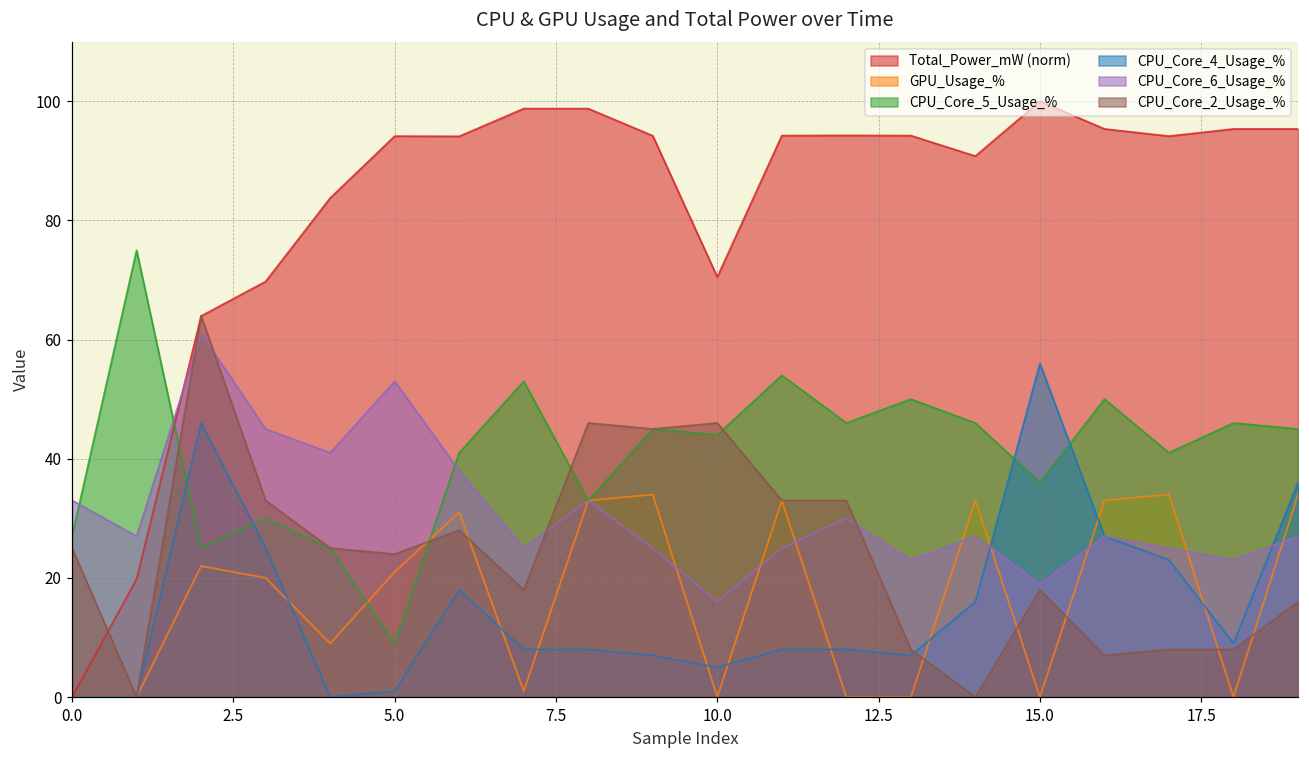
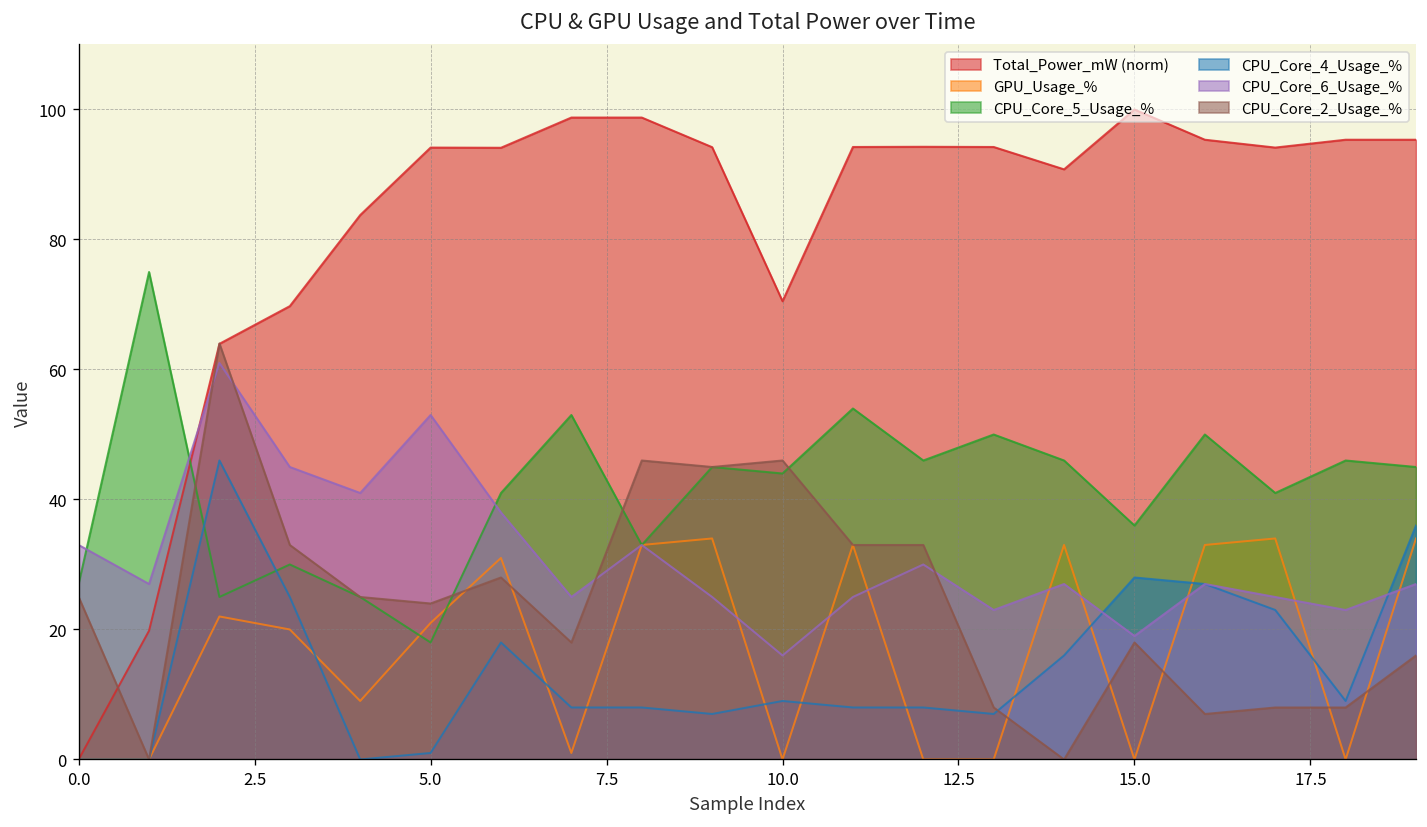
CPU_Core_5_Usage_%, 5.0: 9 -> 18
CPU_Core_4_Usage_%, 10.0: 5 -> 9
CPU_Core_4_Usage_%, 15.0: 56 -> 28
